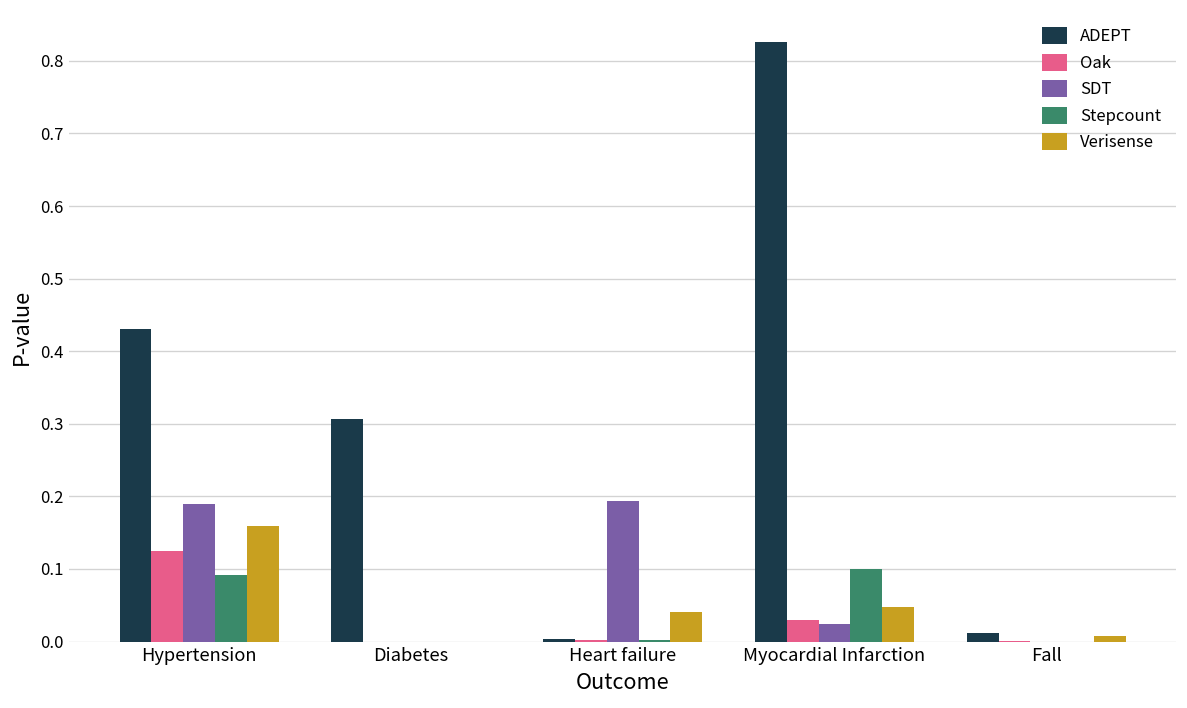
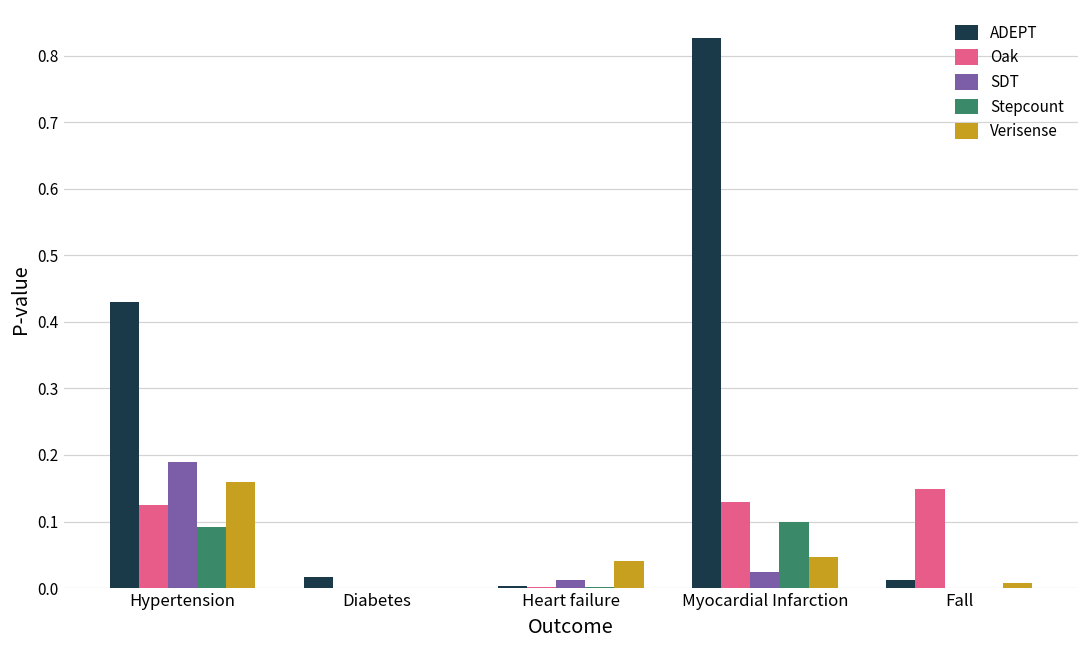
ADEPT, Diabetes: 0.31 -> 0.02
SDT, Heart failure: 0.19 -> 0.01
Oak, Myocardial Infarction: 0.03 -> 0.13
Oak, Fall: 0.00 -> 0.15
